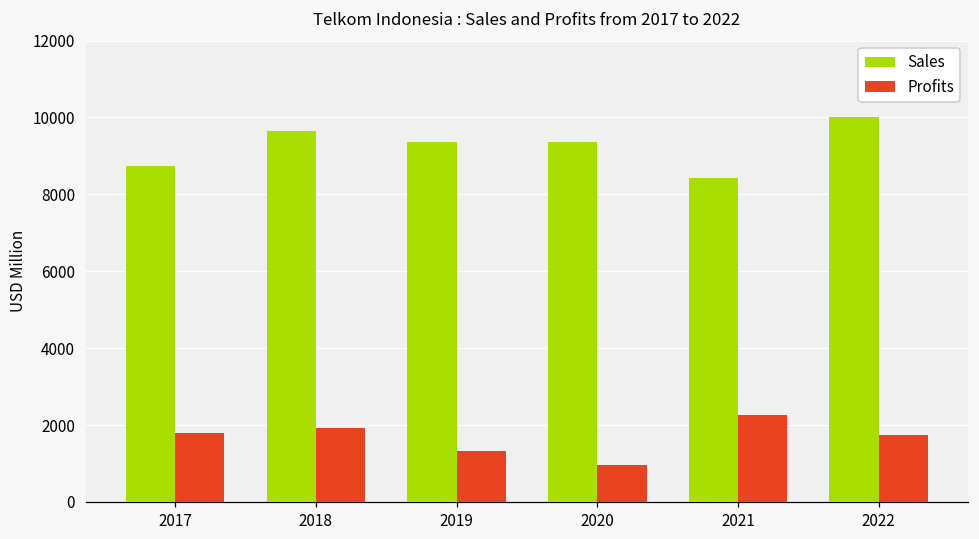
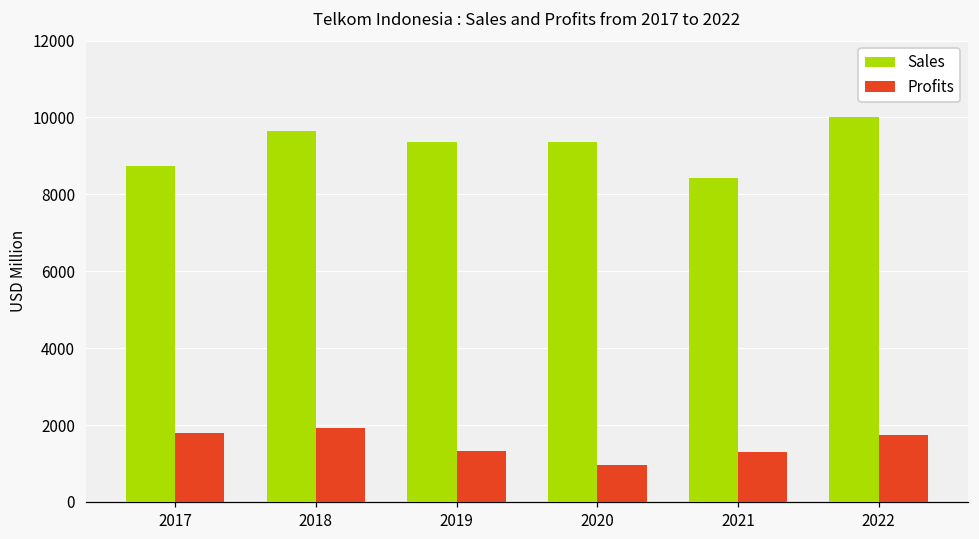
Profits, 2021: 2300 -> 1300
